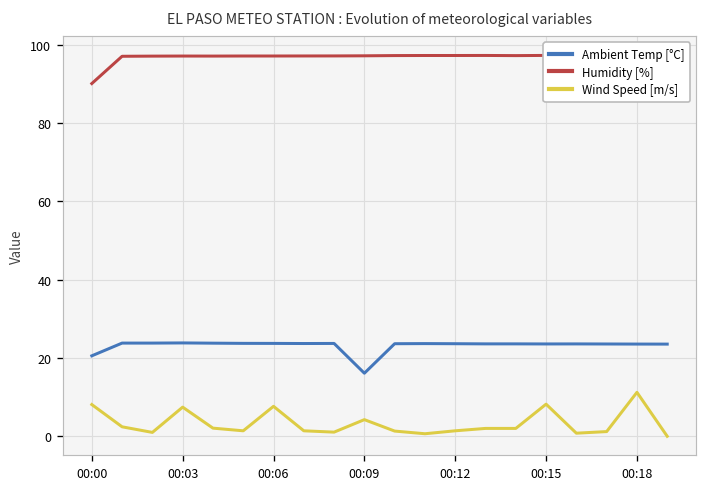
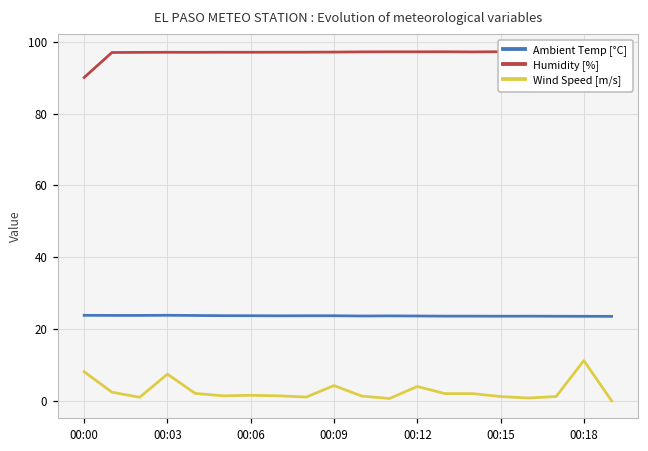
Ambient Temp [°C], 00:00: 21 -> 24
Wind Speed [m/s], 00:06: 8 -> 2
Ambient Temp [°C], 00:09: 16 -> 24
Wind Speed [m/s], 00:12: 1 -> 4
Wind Speed [m/s], 00:15: 8 -> 1
